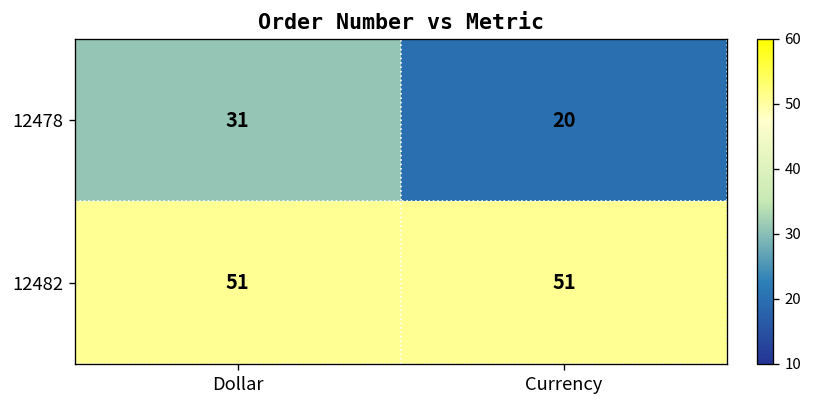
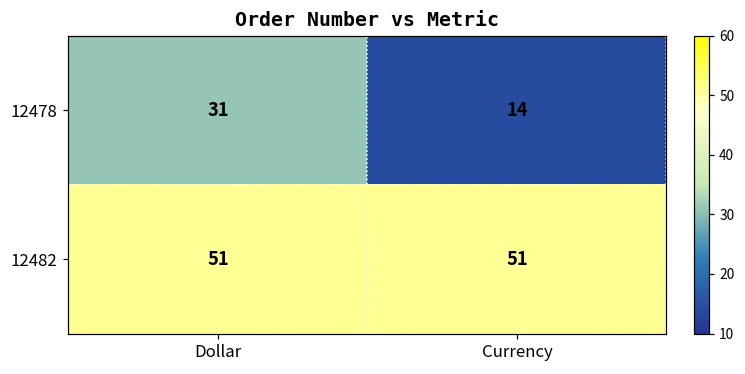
12478, Currency: 20 -> 14
